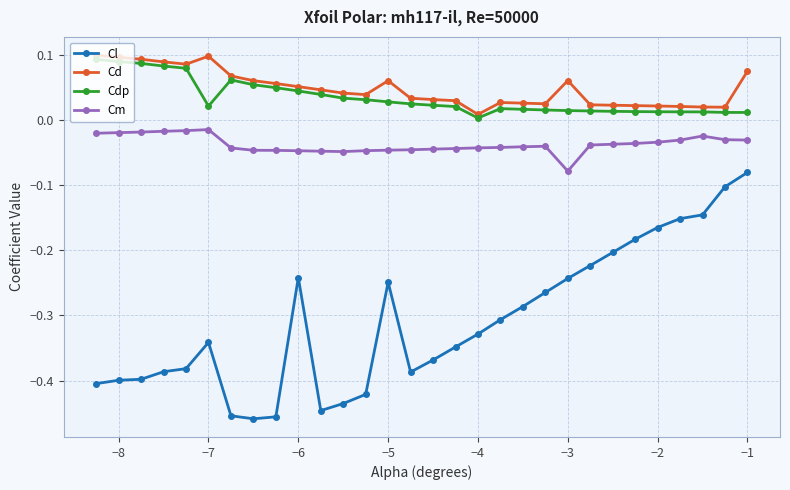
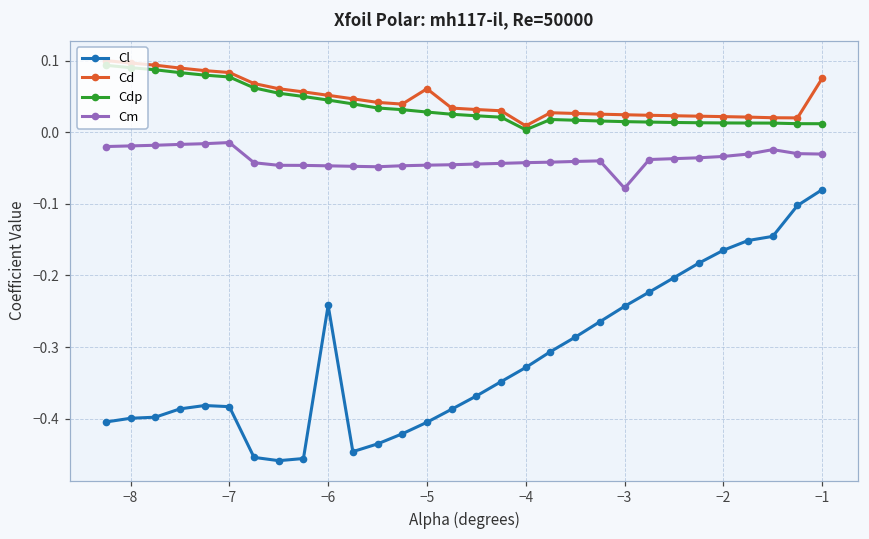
Cl, −7: -0.34 -> -0.38
Cd, −7: 0.10 -> 0.08
Cdp, −7: 0.02 -> 0.08
Cl, −5: -0.25 -> -0.41
Cd, −3: 0.06 -> 0.02
